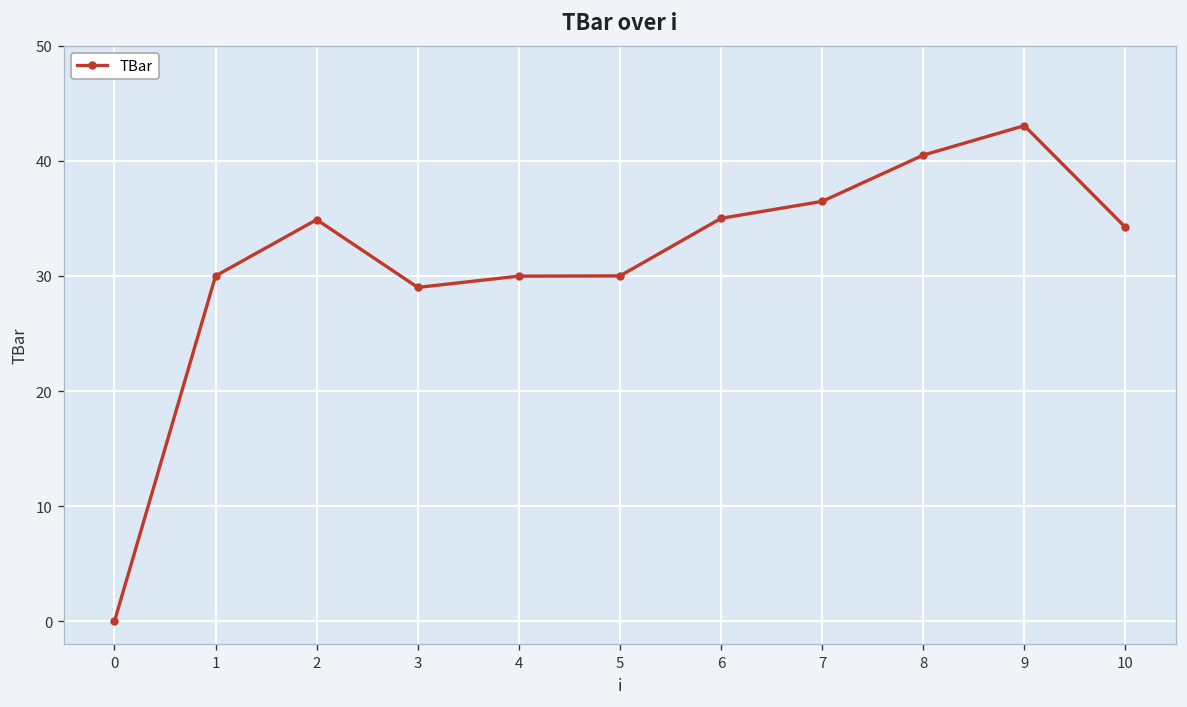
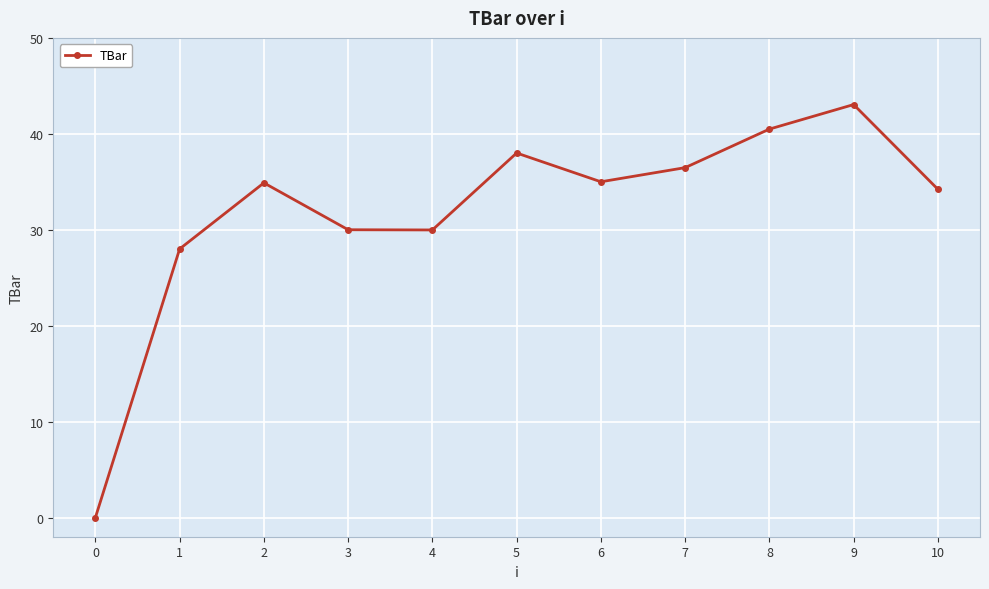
1: 30 -> 28
3: 29 -> 30
5: 30 -> 38
